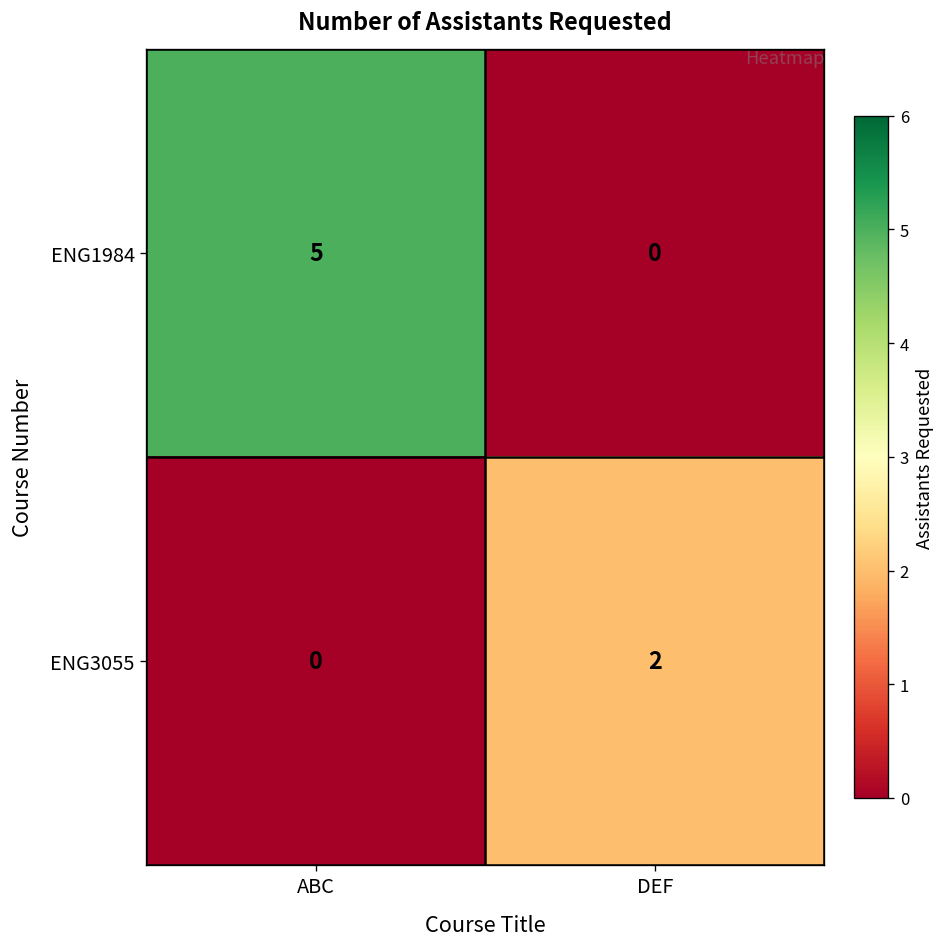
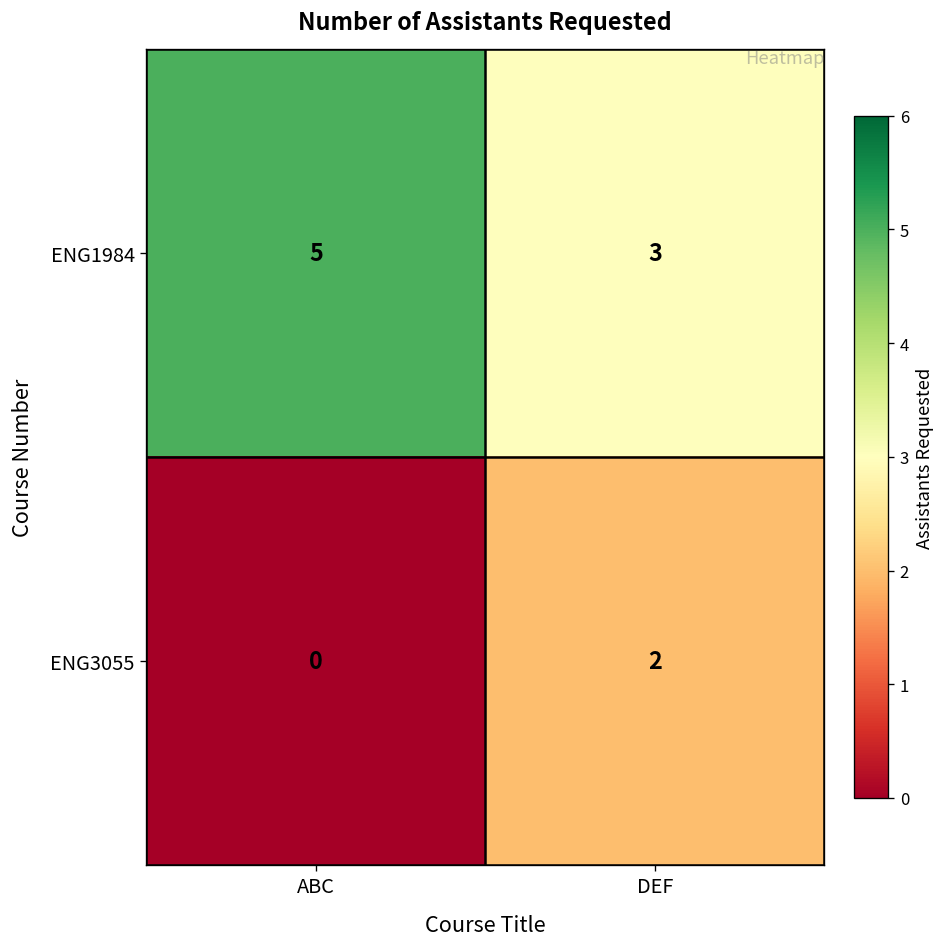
ENG1984, DEF: 0 -> 3
